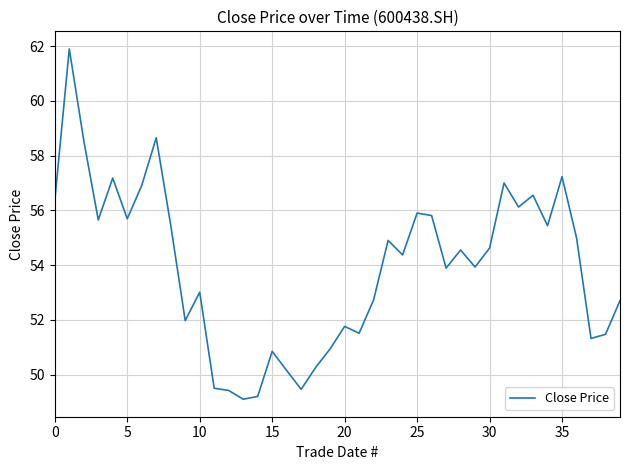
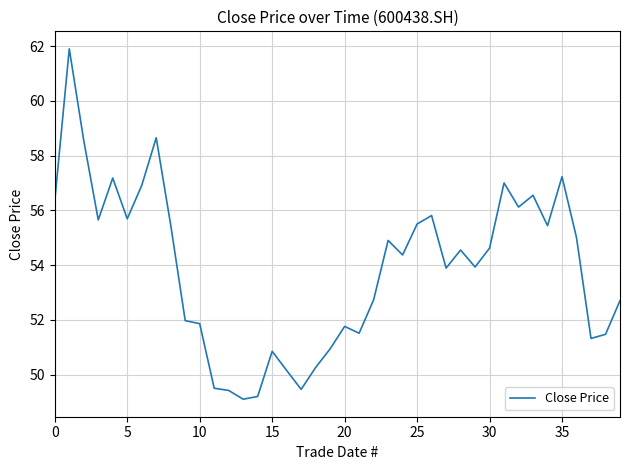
10: 53.0 -> 51.9
25: 55.9 -> 55.5
